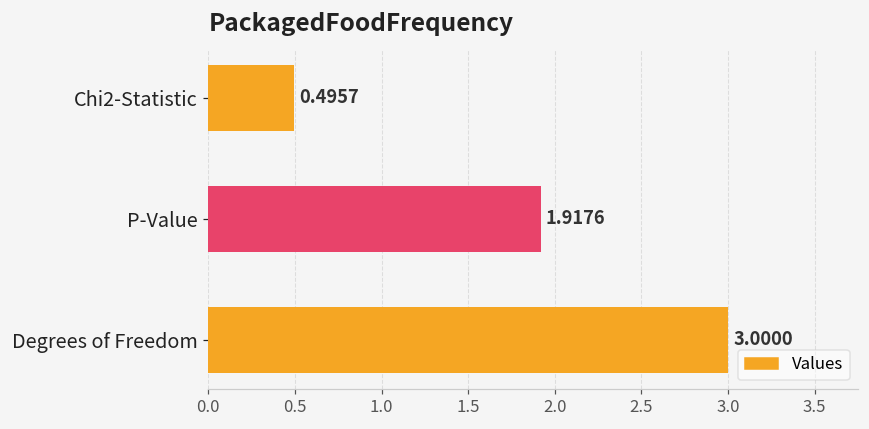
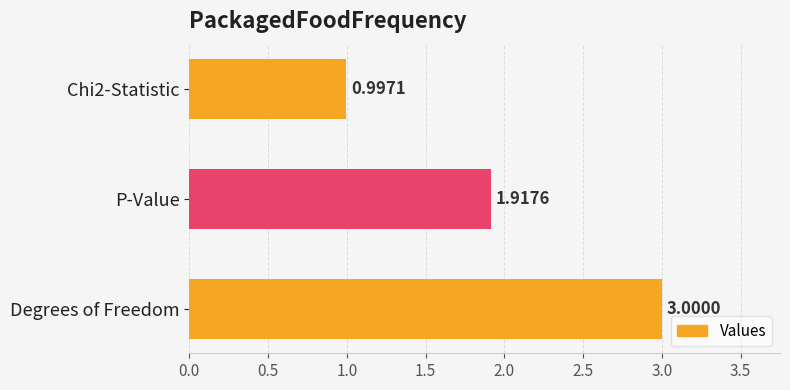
Chi2-Statistic: 0.4957 -> 0.9971
